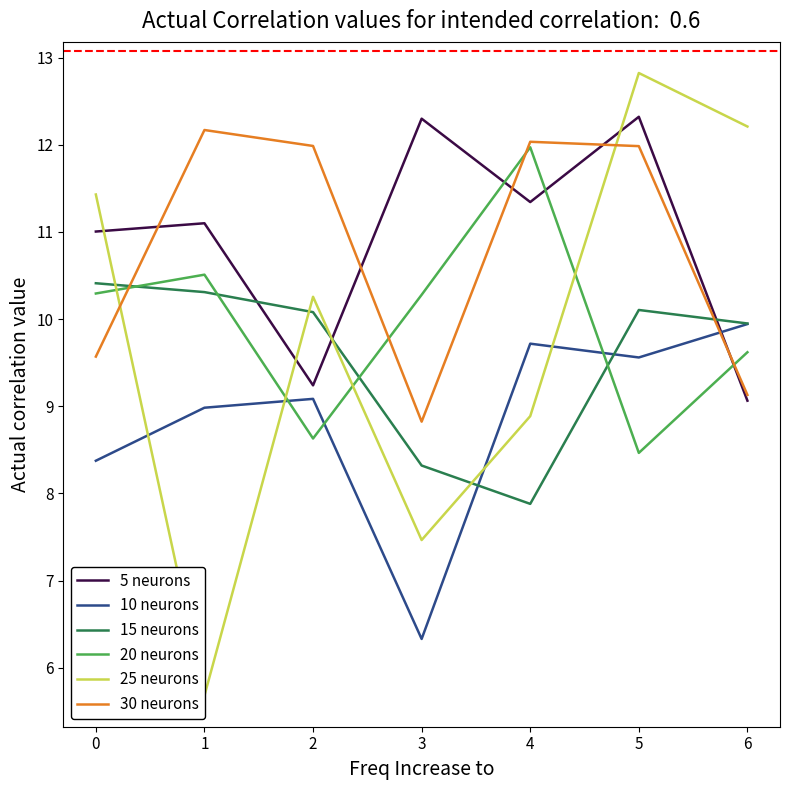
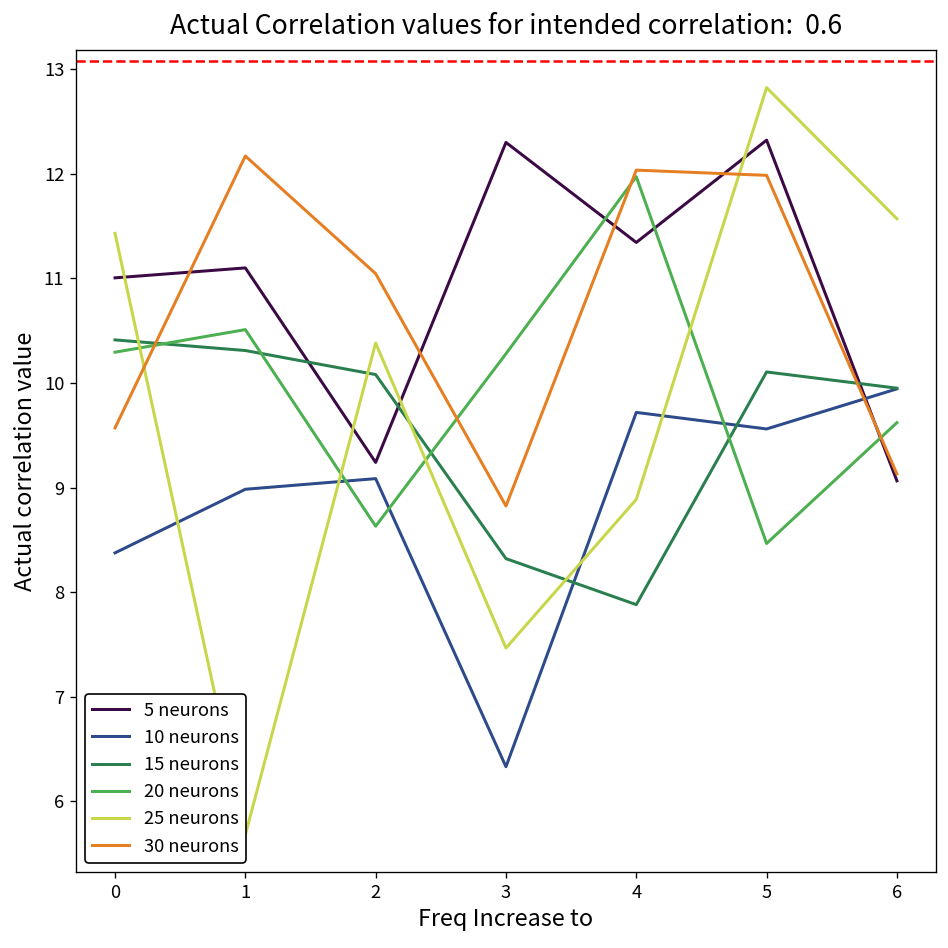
25 neurons, 2: 10.3 -> 10.4
30 neurons, 2: 12.0 -> 11.0
25 neurons, 6: 12.2 -> 11.6
